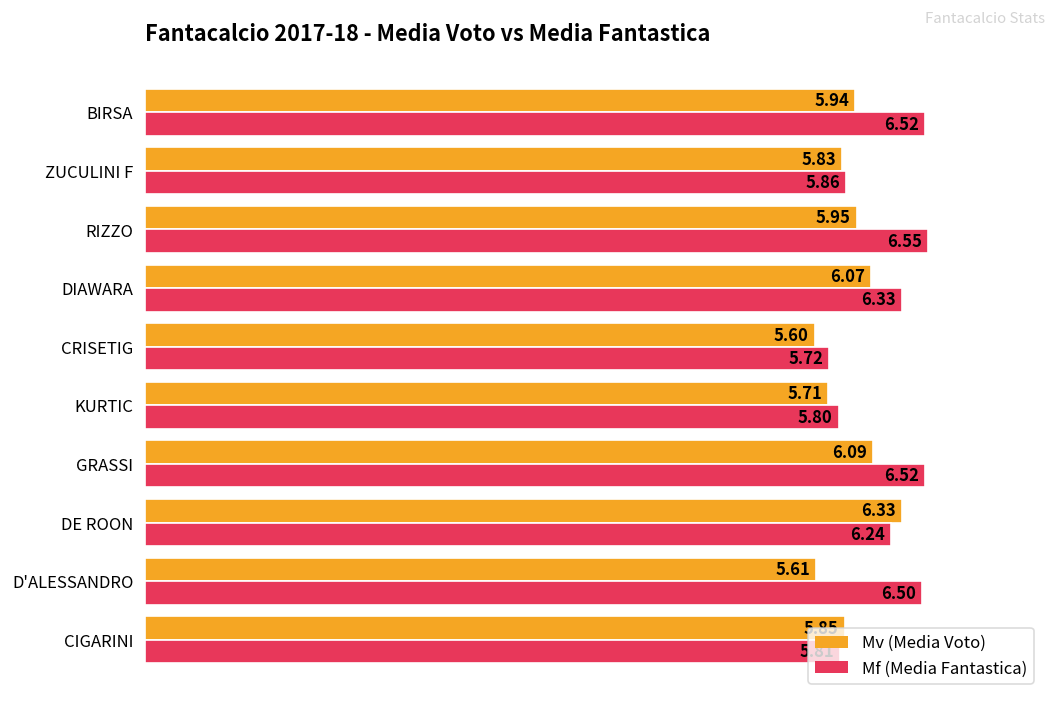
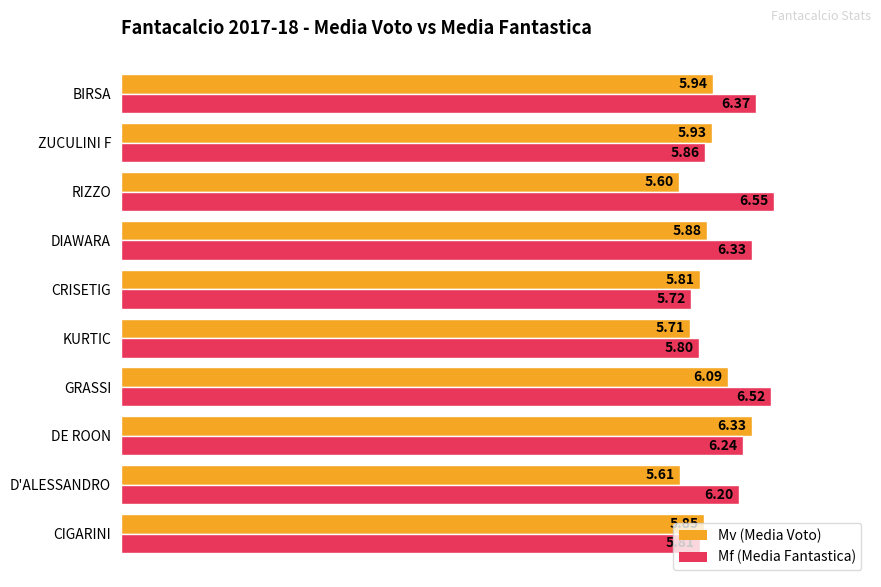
Mf (Media Fantastica), BIRSA: 6.52 -> 6.37
Mv (Media Voto), ZUCULINI F: 5.83 -> 5.93
Mv (Media Voto), RIZZO: 5.95 -> 5.60
Mv (Media Voto), DIAWARA: 6.07 -> 5.88
Mv (Media Voto), CRISETIG: 5.60 -> 5.81
Mf (Media Fantastica), D'ALESSANDRO: 6.50 -> 6.20
